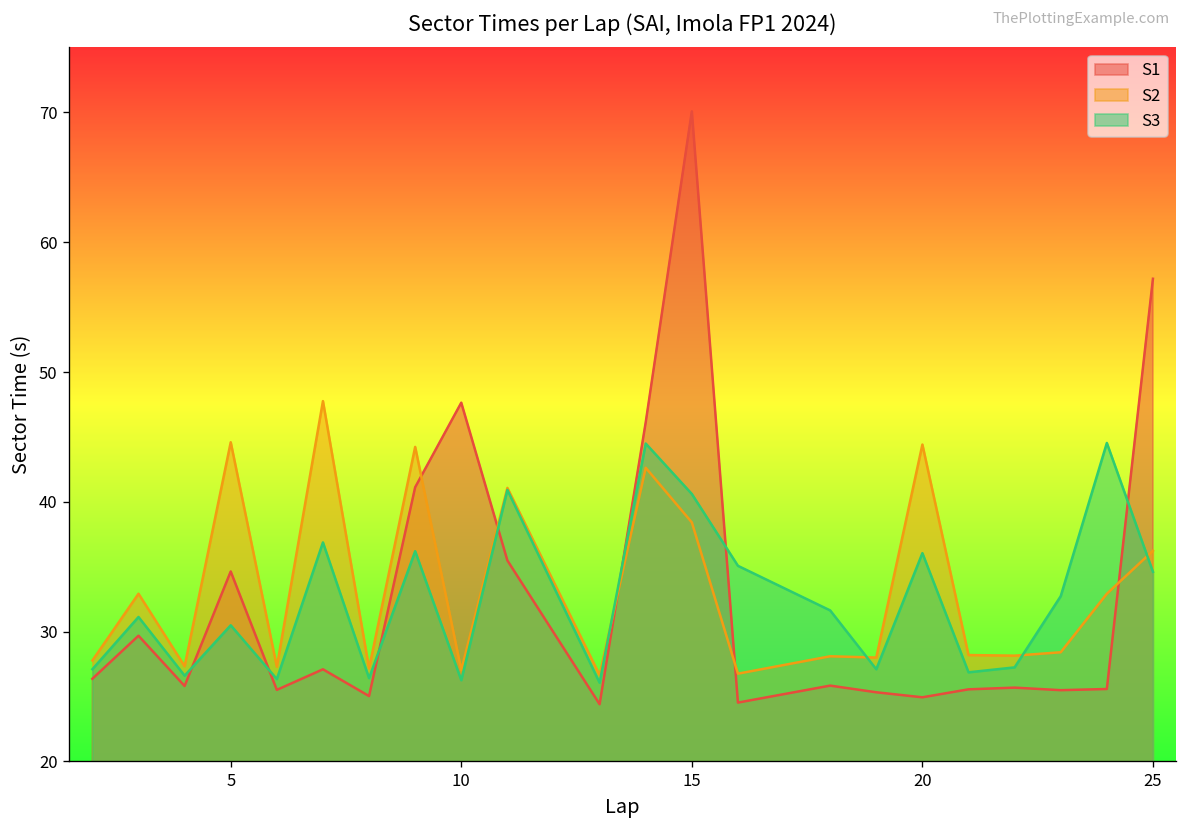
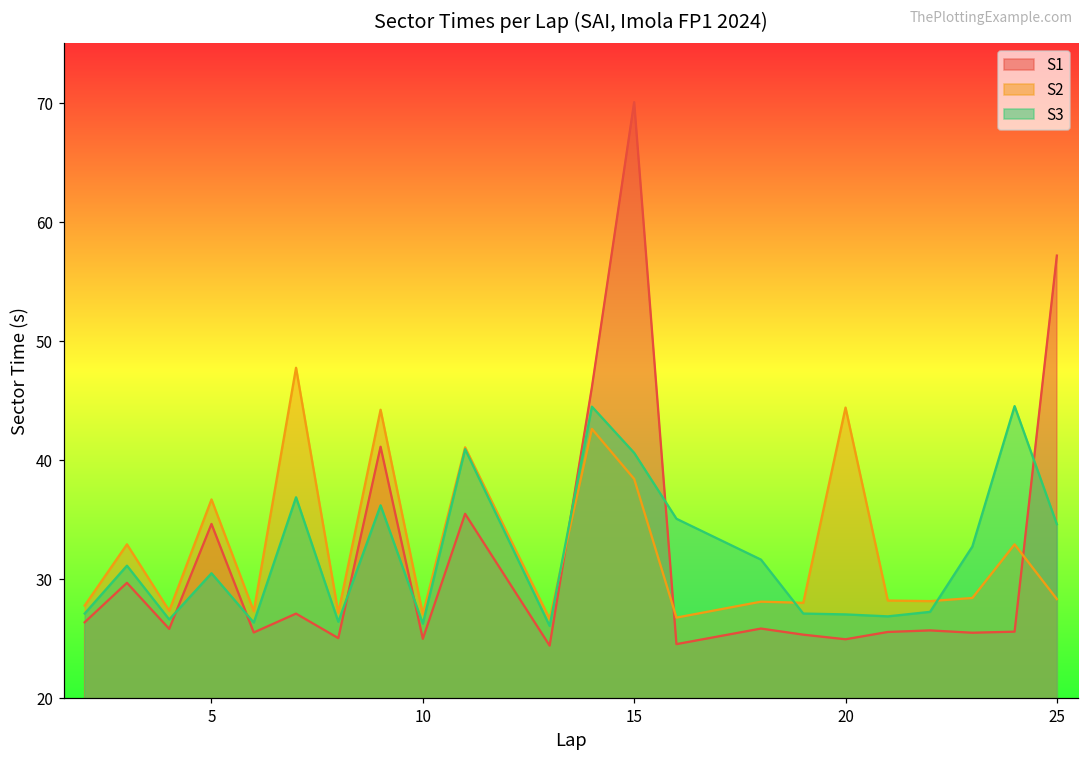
S2, 5: 44.6 -> 36.7
S1, 10: 47.6 -> 25.0
S3, 20: 36.0 -> 27.0
S2, 25: 36.2 -> 28.3
